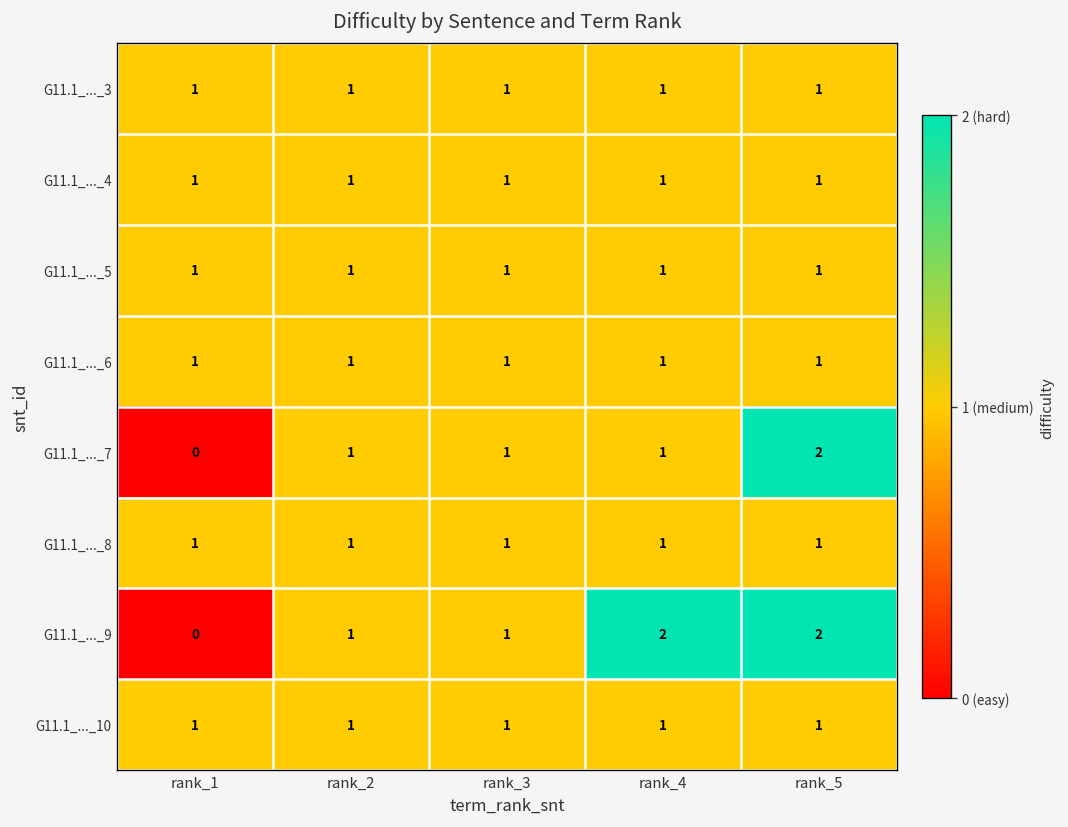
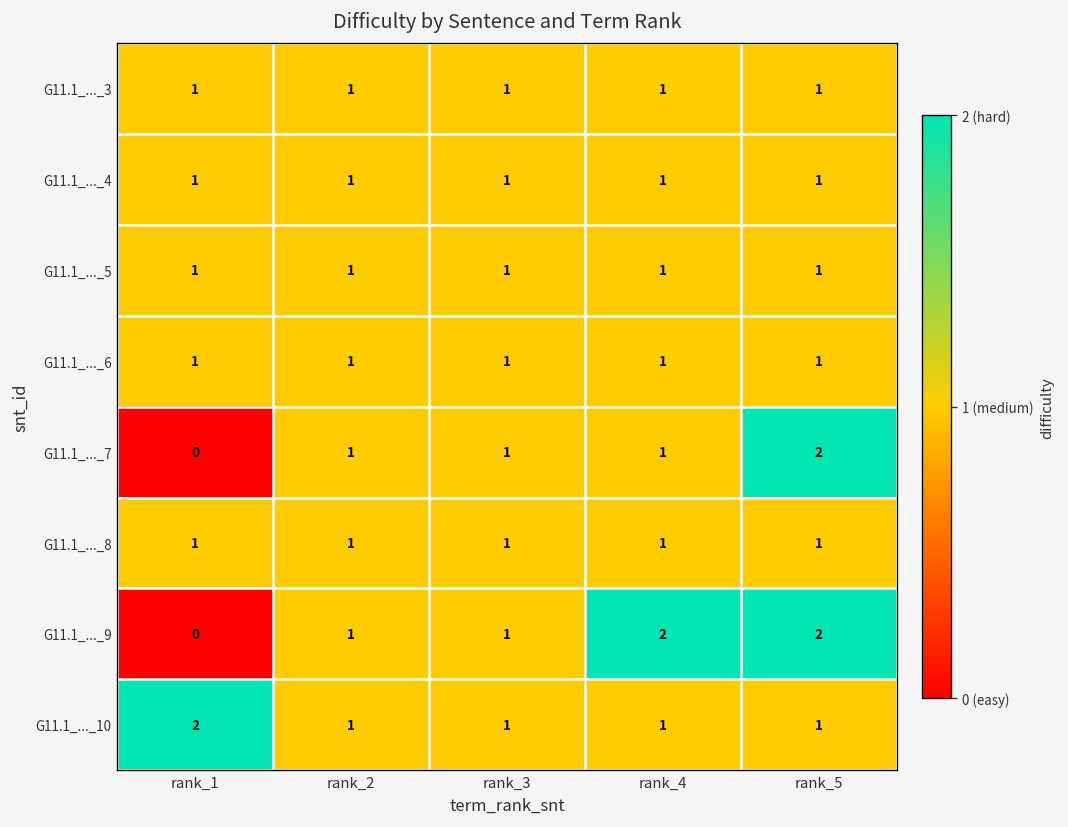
G11.1_..._10, rank_1: 1 -> 2
